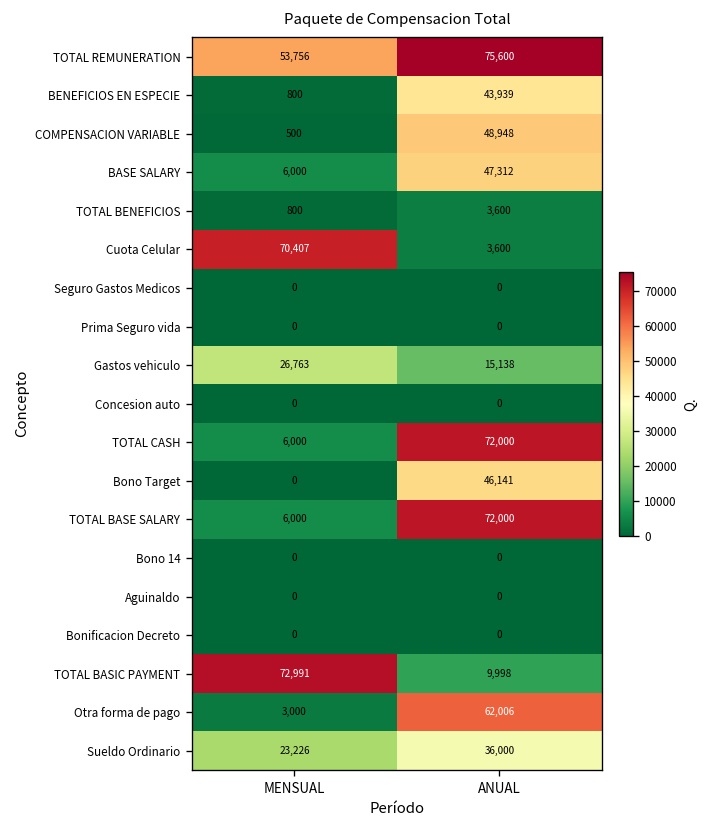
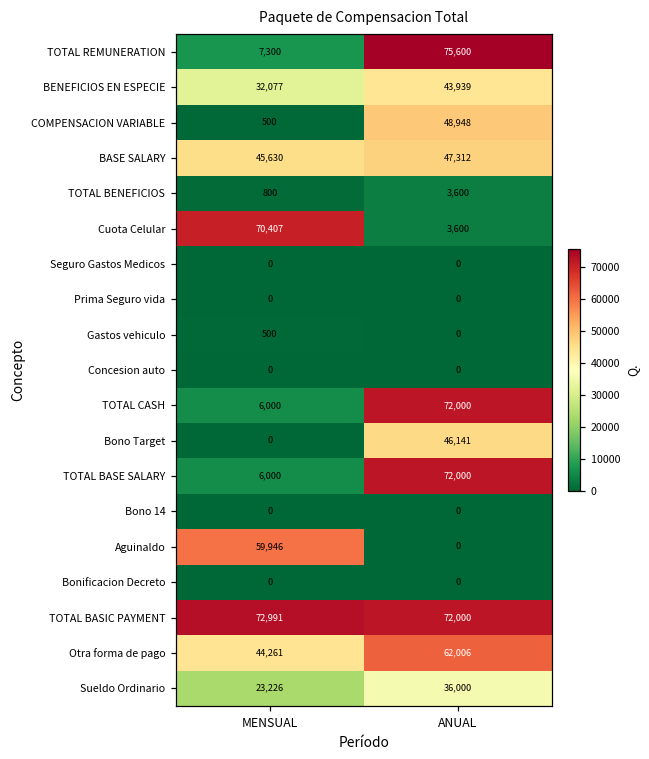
TOTAL REMUNERATION, MENSUAL: 53,756 -> 7,300
BENEFICIOS EN ESPECIE, MENSUAL: 800 -> 32,077
BASE SALARY, MENSUAL: 6,000 -> 45,630
Gastos vehiculo, MENSUAL: 26,763 -> 500
Gastos vehiculo, ANUAL: 15,138 -> 0
Aguinaldo, MENSUAL: 0 -> 59,946
TOTAL BASIC PAYMENT, ANUAL: 9,998 -> 72,000
Otra forma de pago, MENSUAL: 3,000 -> 44,261
